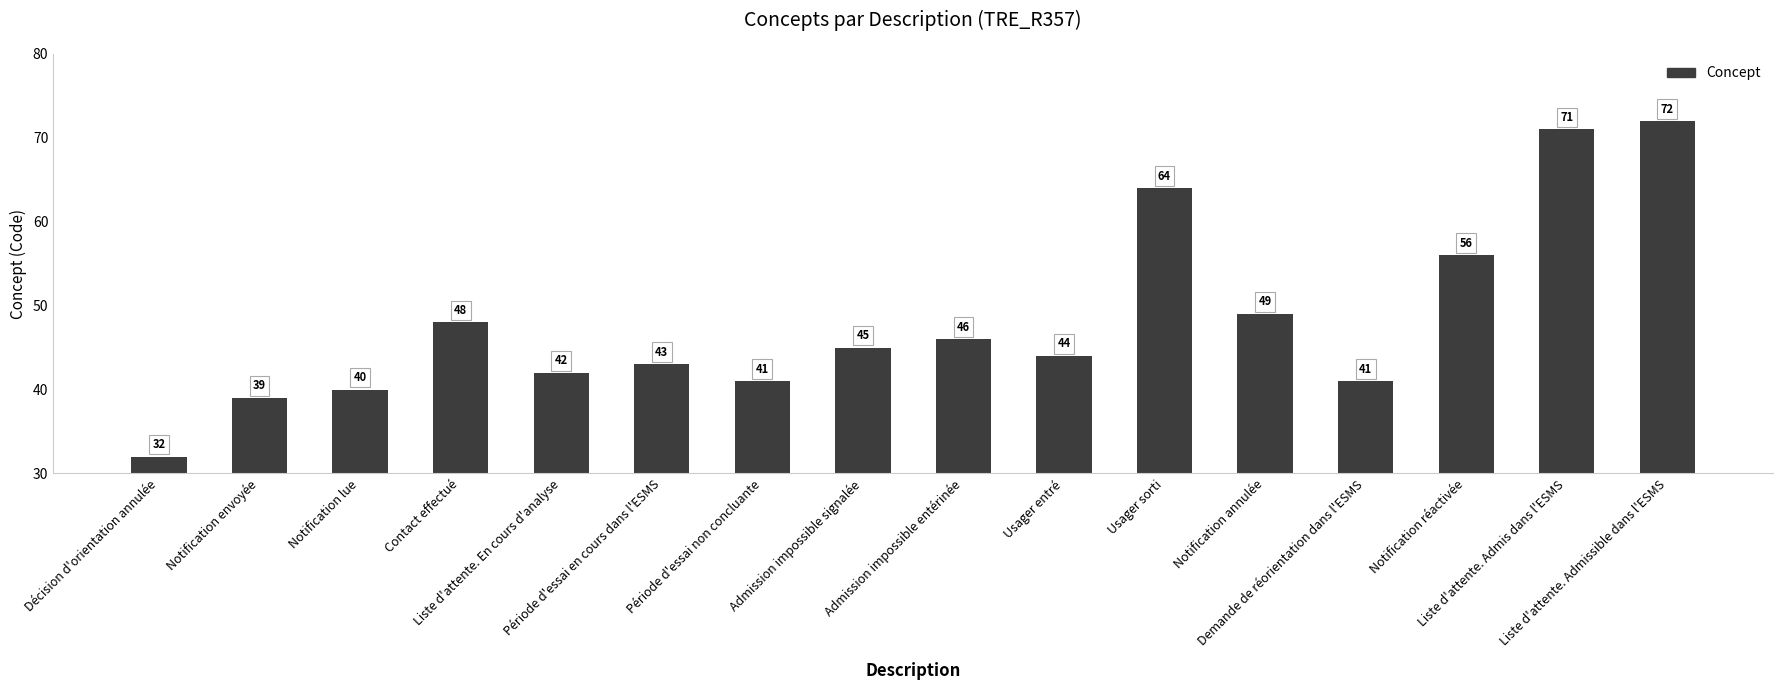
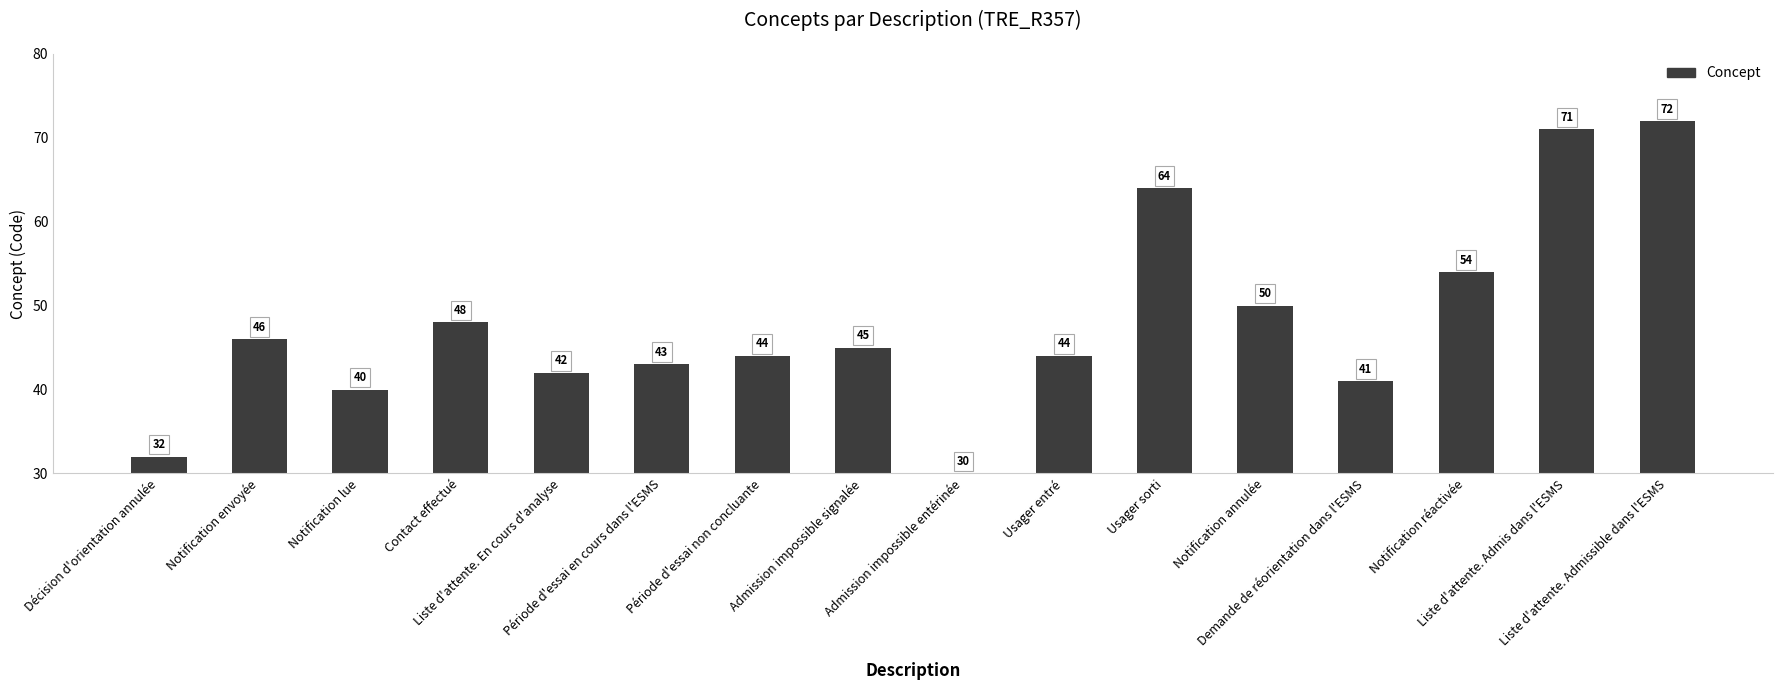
Notification envoyée: 39 -> 46
Période d'essai non concluante: 41 -> 44
Admission impossible entérinée: 46 -> 30
Notification annulée: 49 -> 50
Notification réactivée: 56 -> 54
